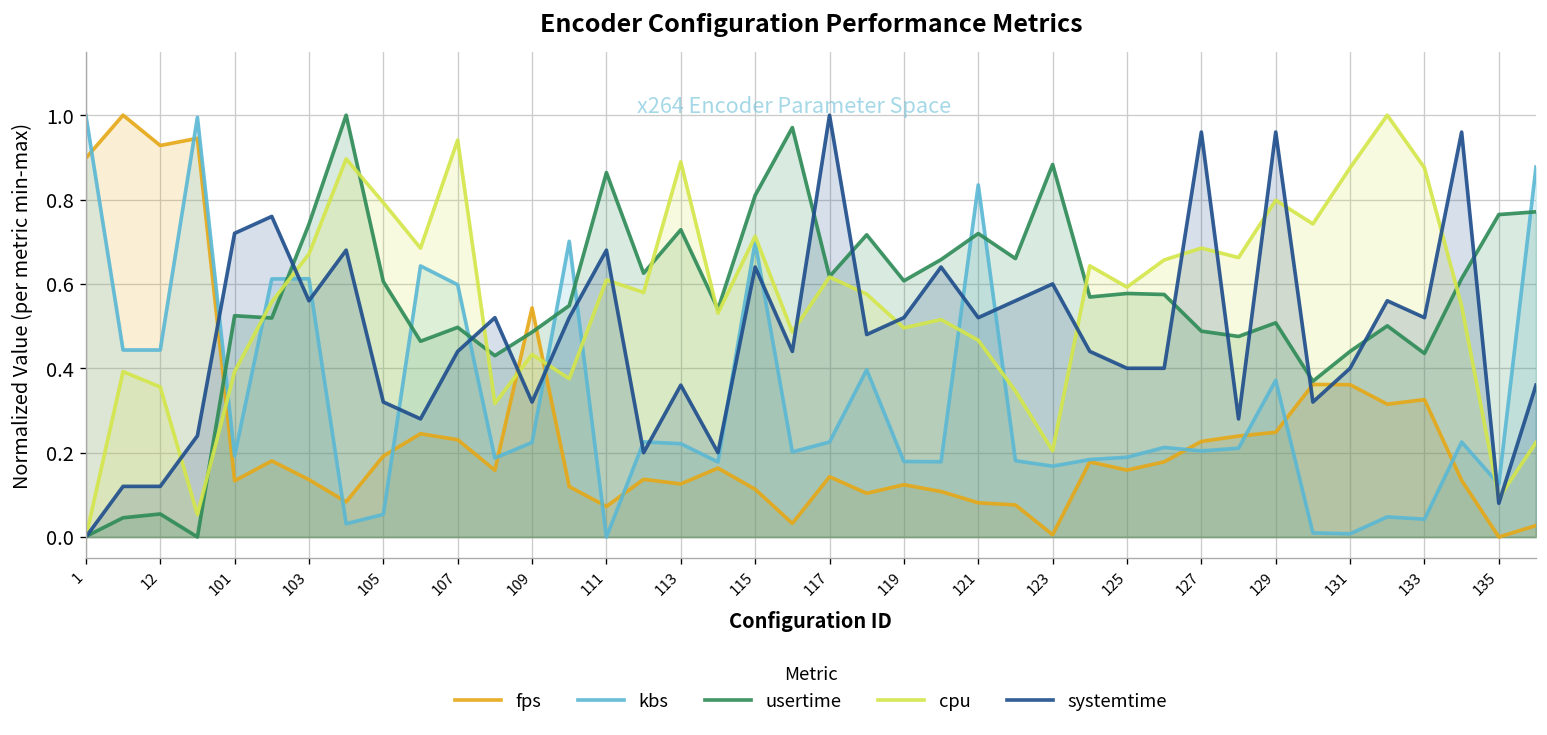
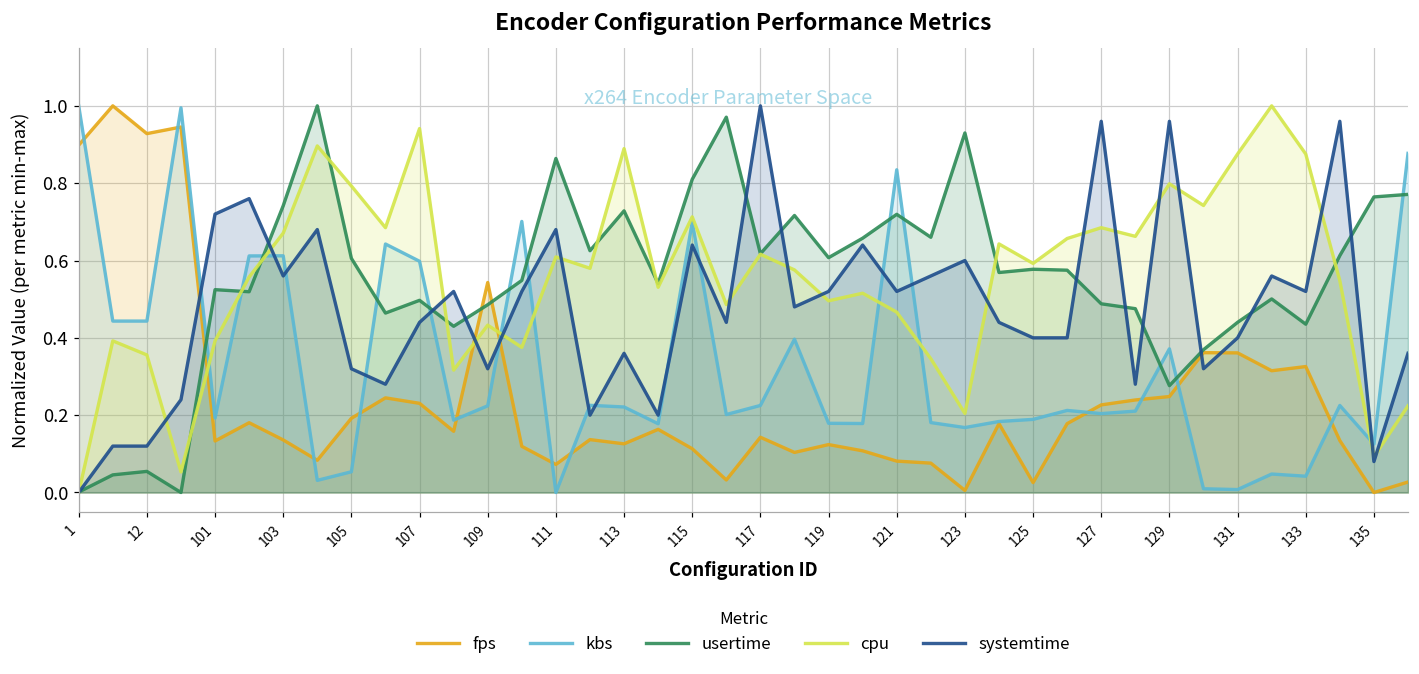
usertime, 123: 0.88 -> 0.93
fps, 125: 0.16 -> 0.03
usertime, 129: 0.51 -> 0.28
